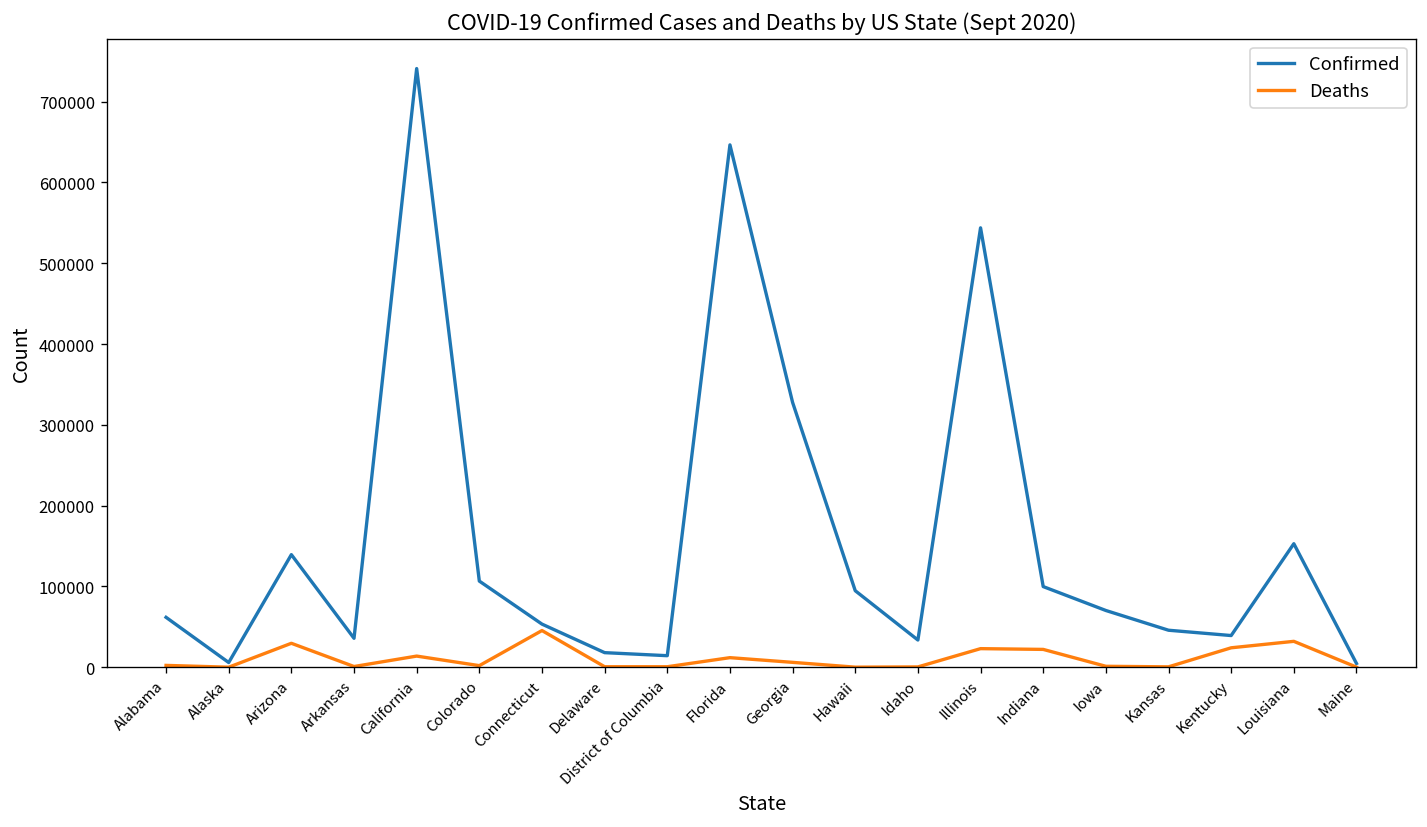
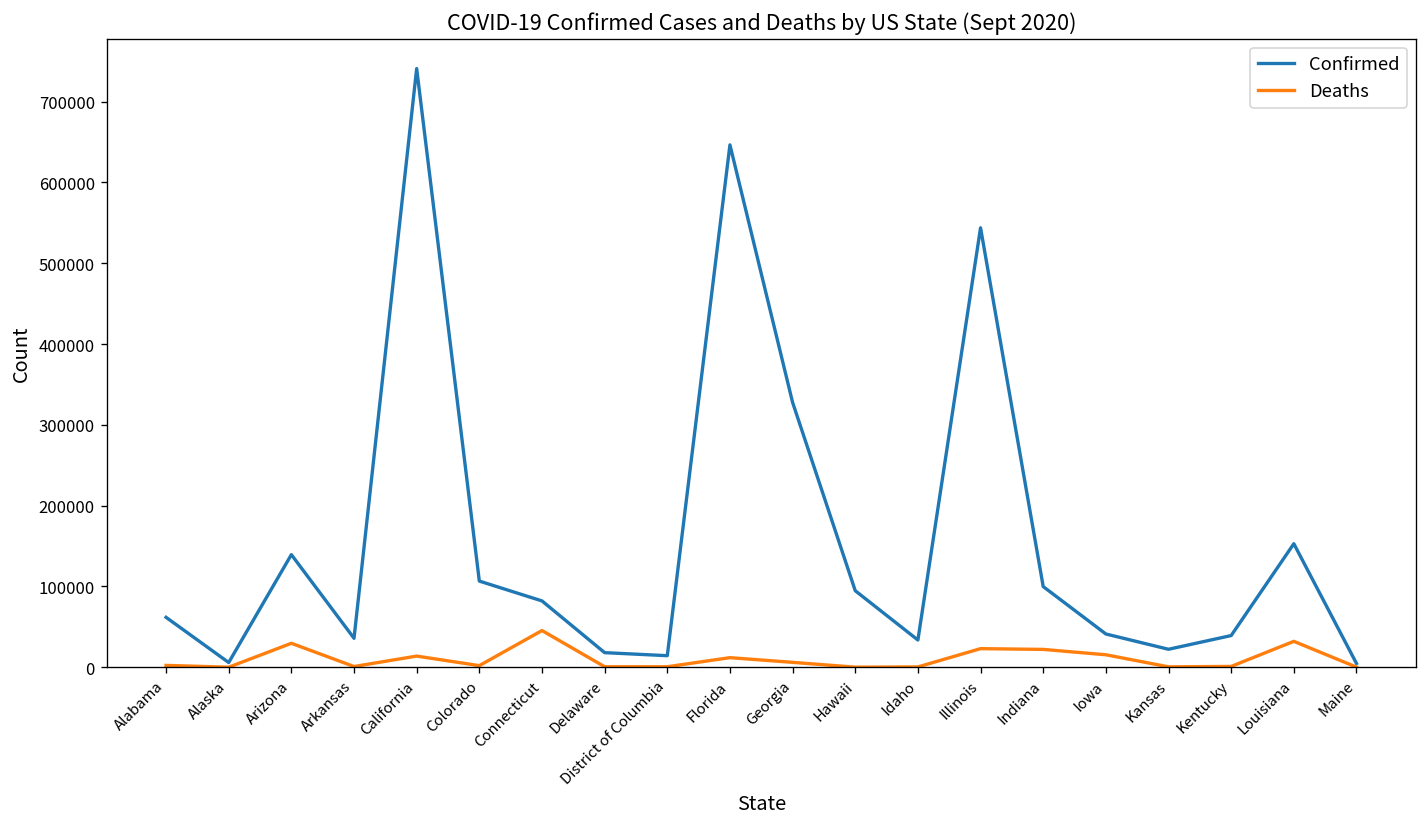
Confirmed, Connecticut: 50000 -> 80000
Confirmed, Iowa: 70000 -> 40000
Deaths, Iowa: 0 -> 20000
Confirmed, Kansas: 50000 -> 20000
Deaths, Kentucky: 20000 -> 0
